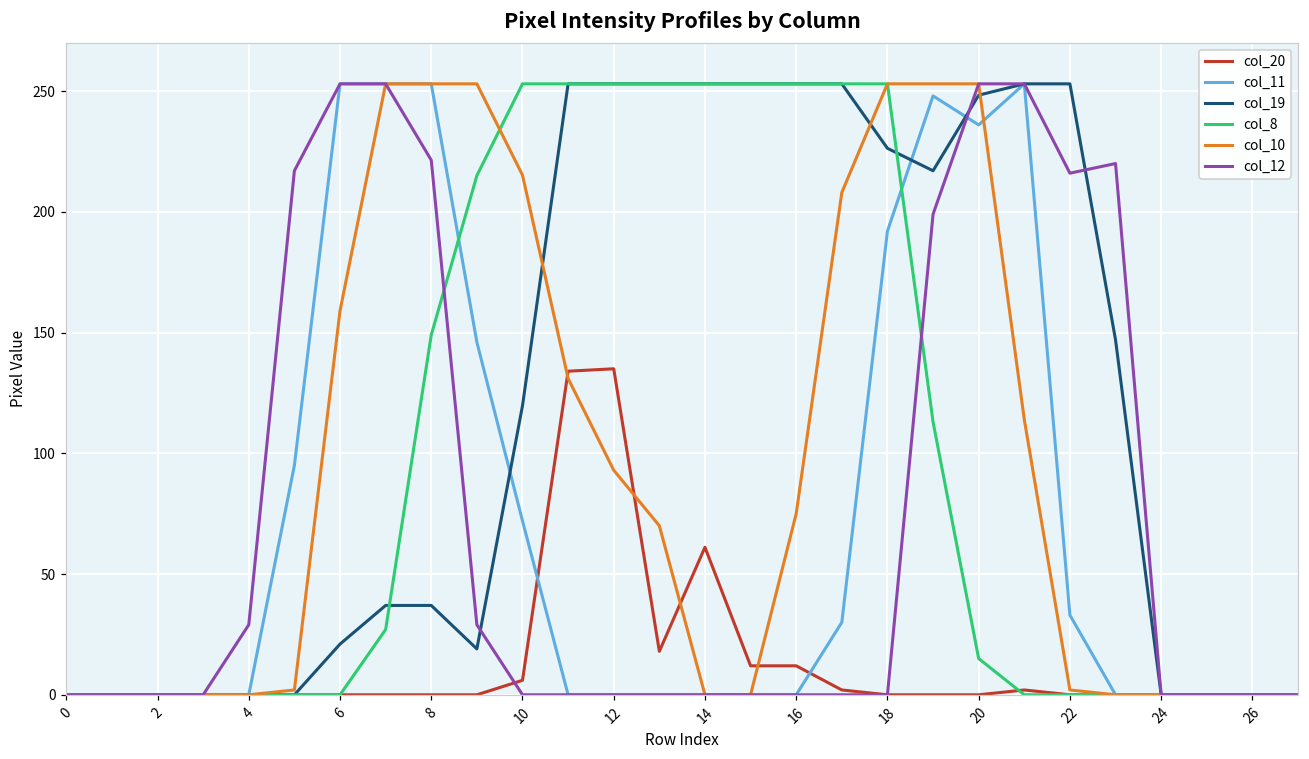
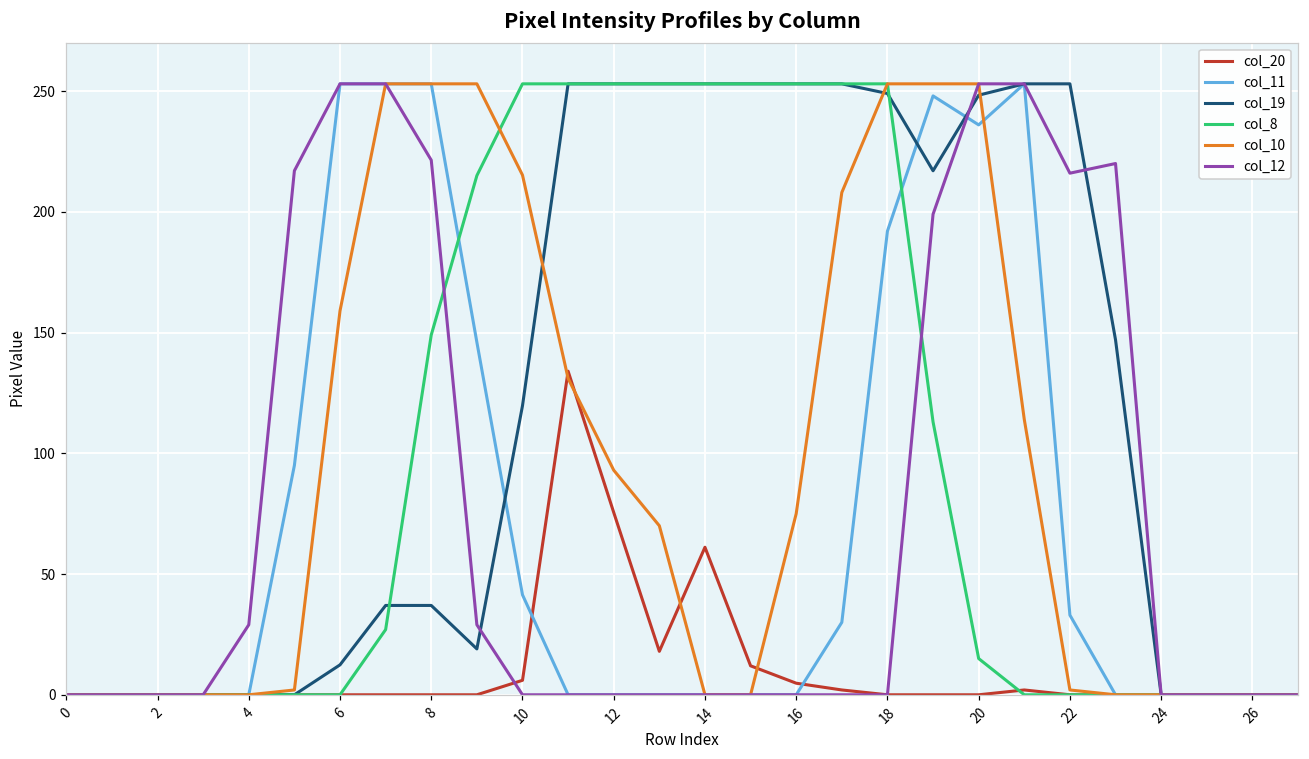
col_19, 6: 21 -> 12
col_11, 10: 72 -> 41
col_20, 12: 135 -> 76
col_20, 16: 12 -> 5
col_19, 18: 226 -> 249
